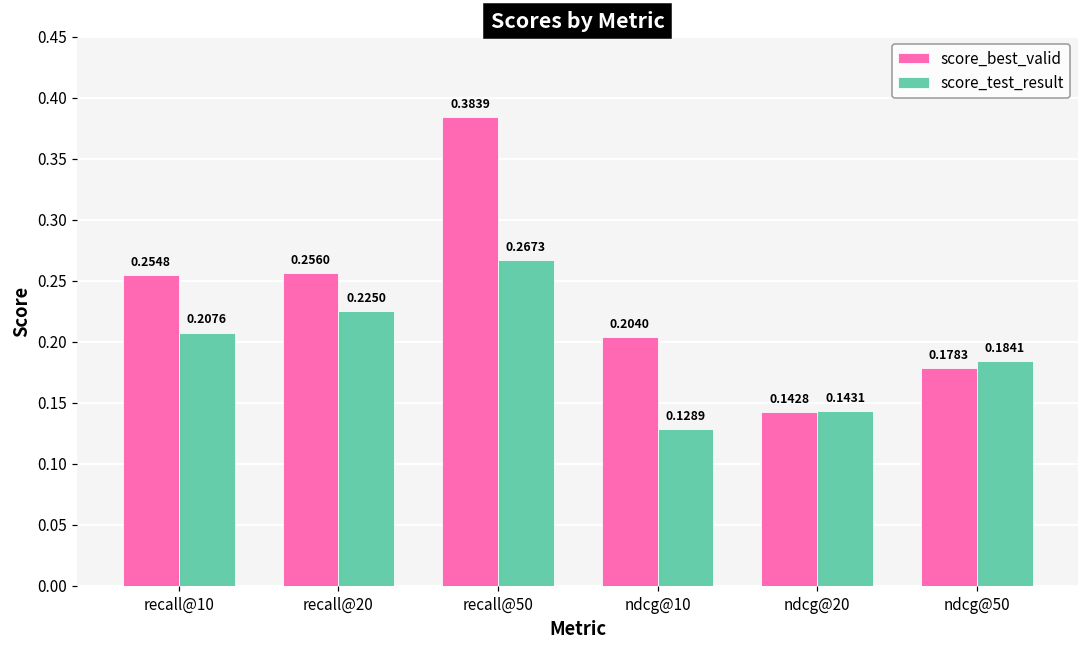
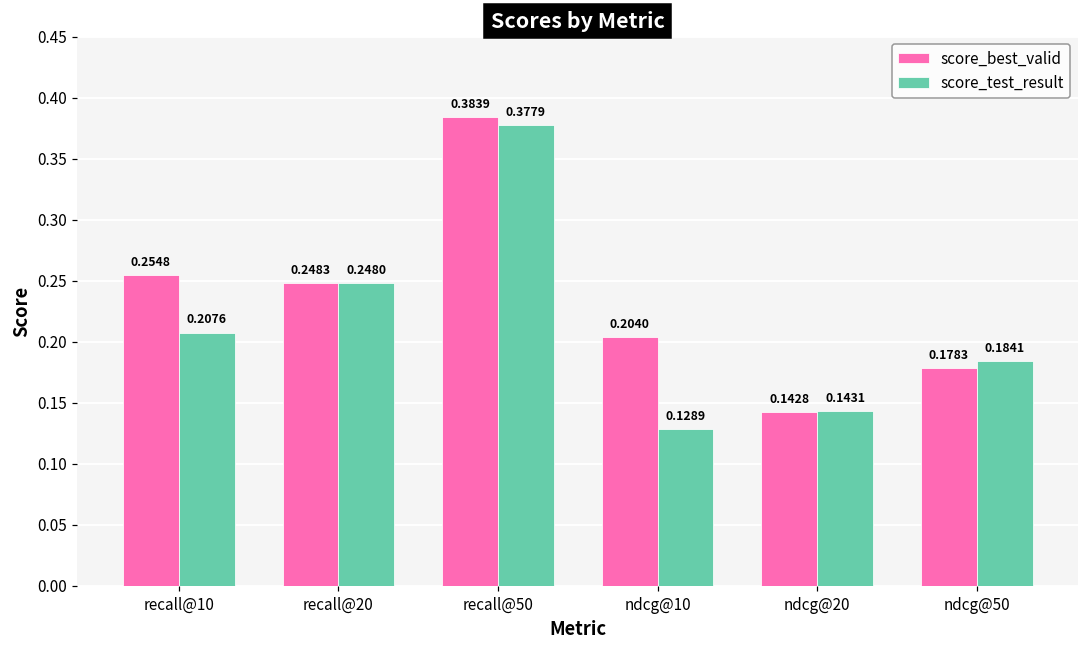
score_best_valid, recall@20: 0.2560 -> 0.2483
score_test_result, recall@20: 0.2250 -> 0.2480
score_test_result, recall@50: 0.2673 -> 0.3779
